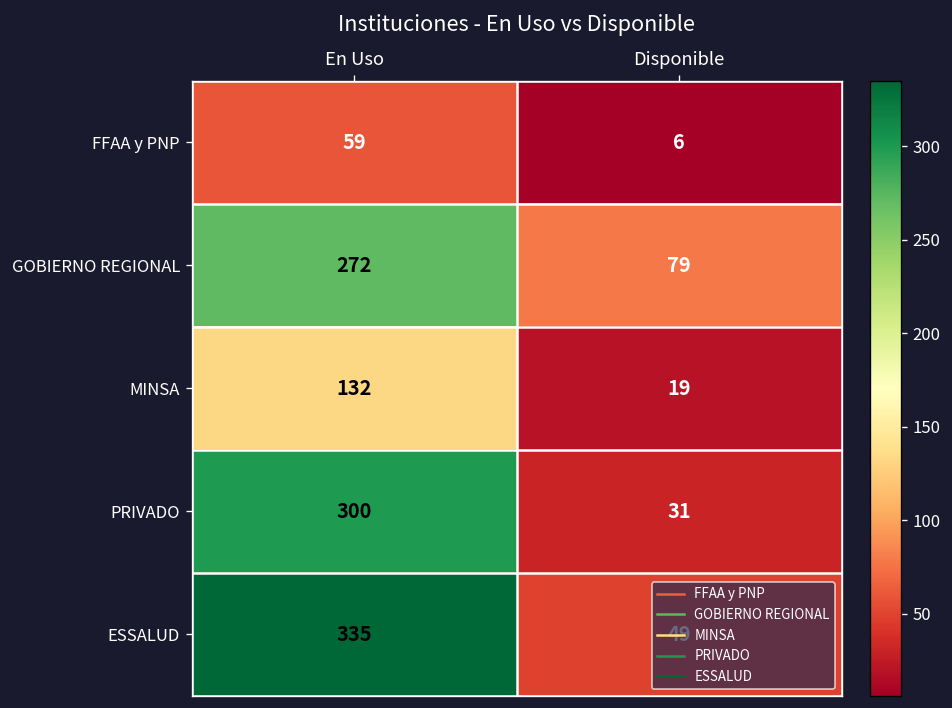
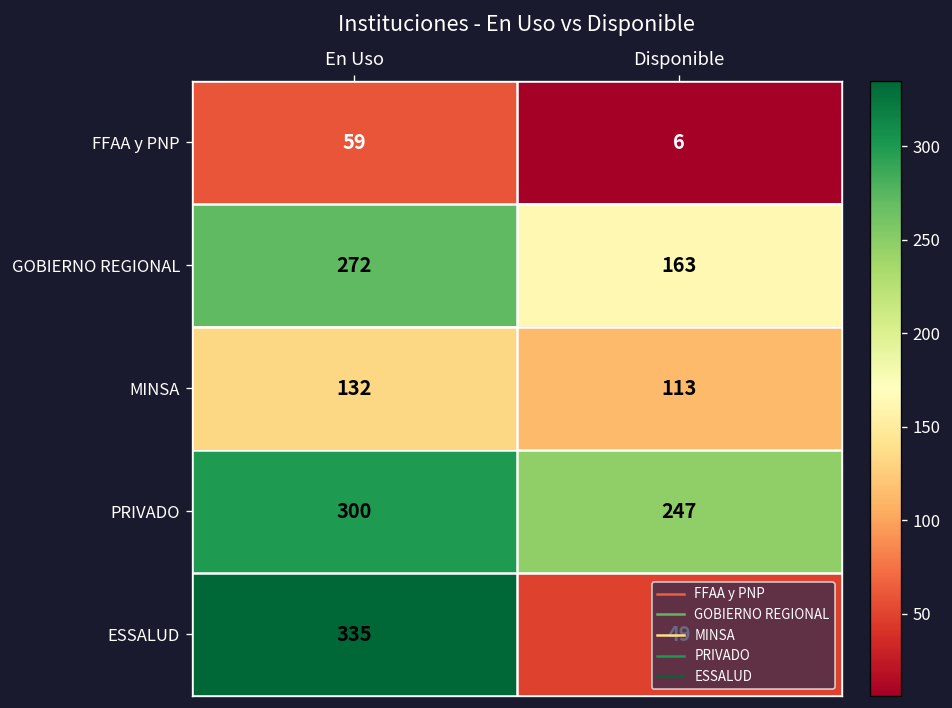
GOBIERNO REGIONAL, Disponible: 79 -> 163
MINSA, Disponible: 19 -> 113
PRIVADO, Disponible: 31 -> 247
